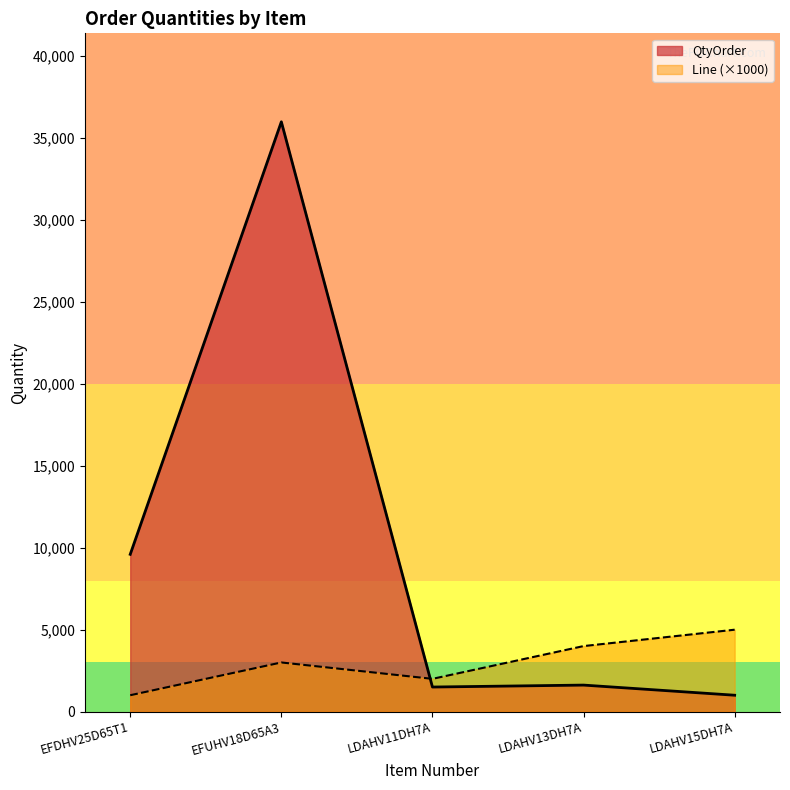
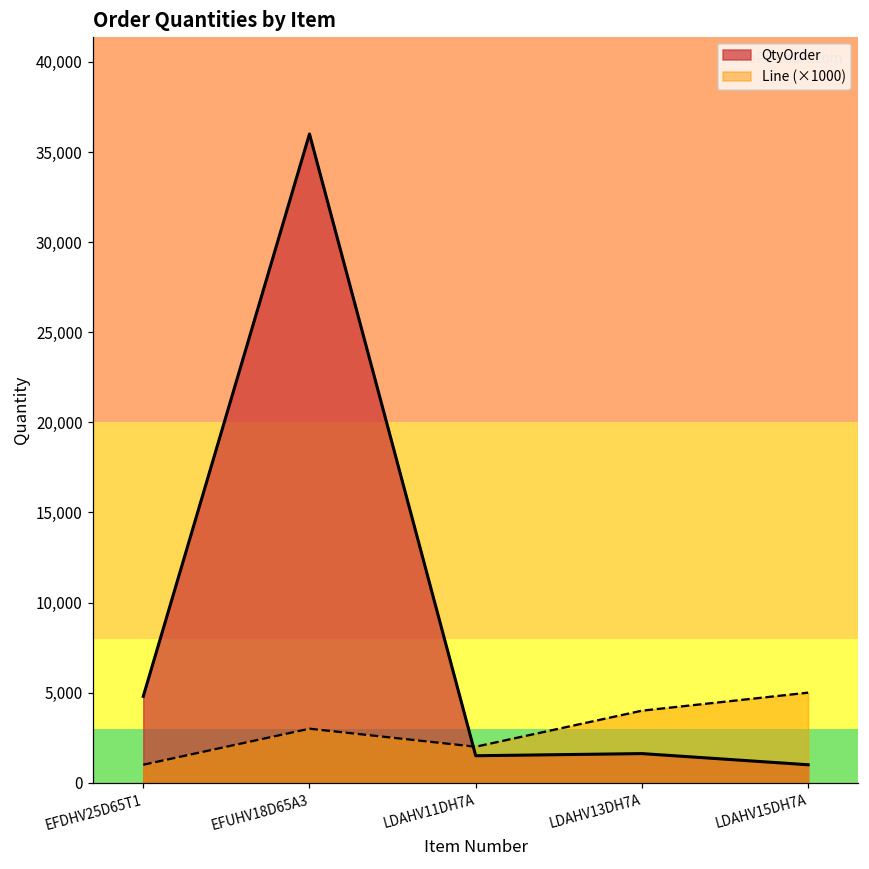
QtyOrder, EFDHV25D65T1: 9,600 -> 4,800
